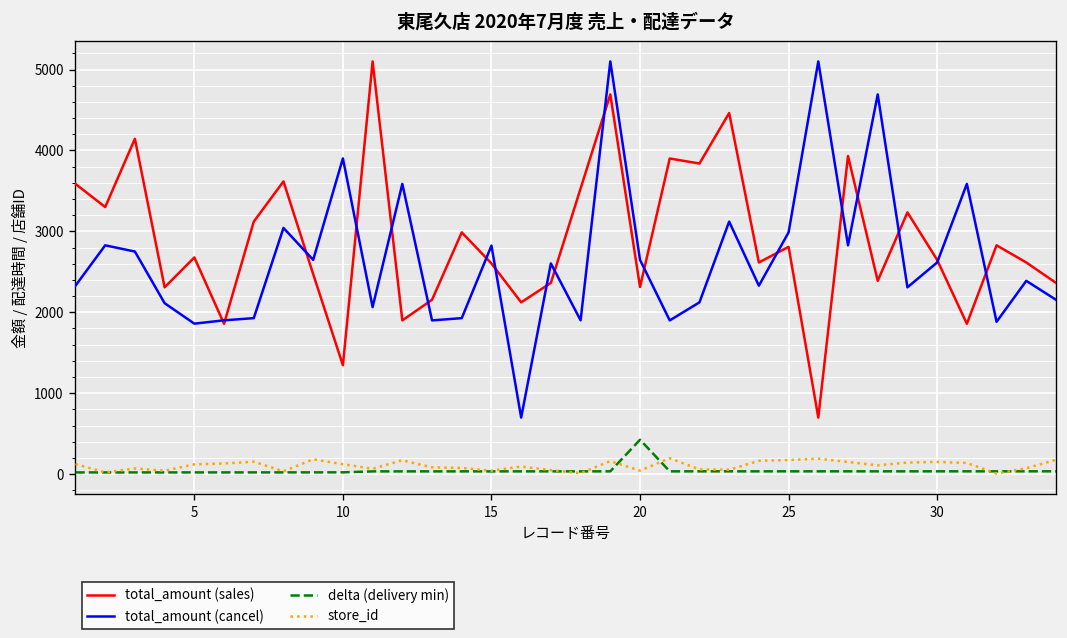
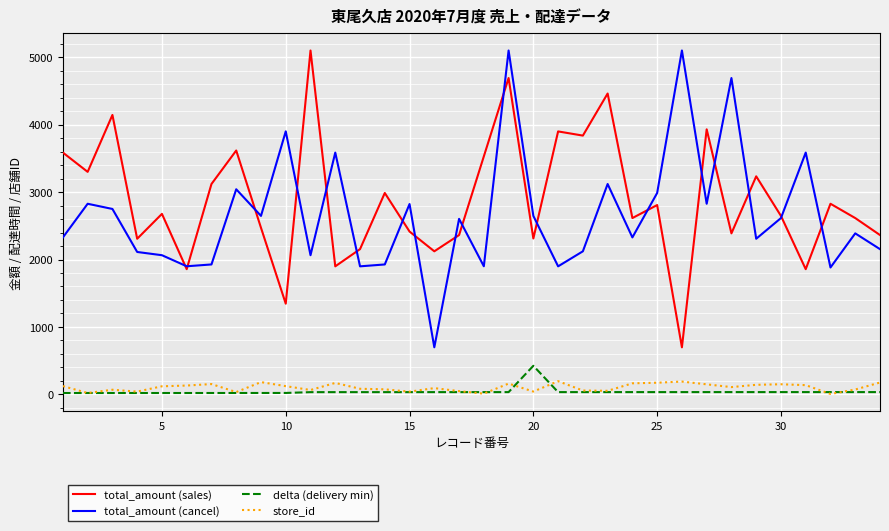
total_amount (cancel), 5: 1900 -> 2100
total_amount (sales), 15: 2600 -> 2400
